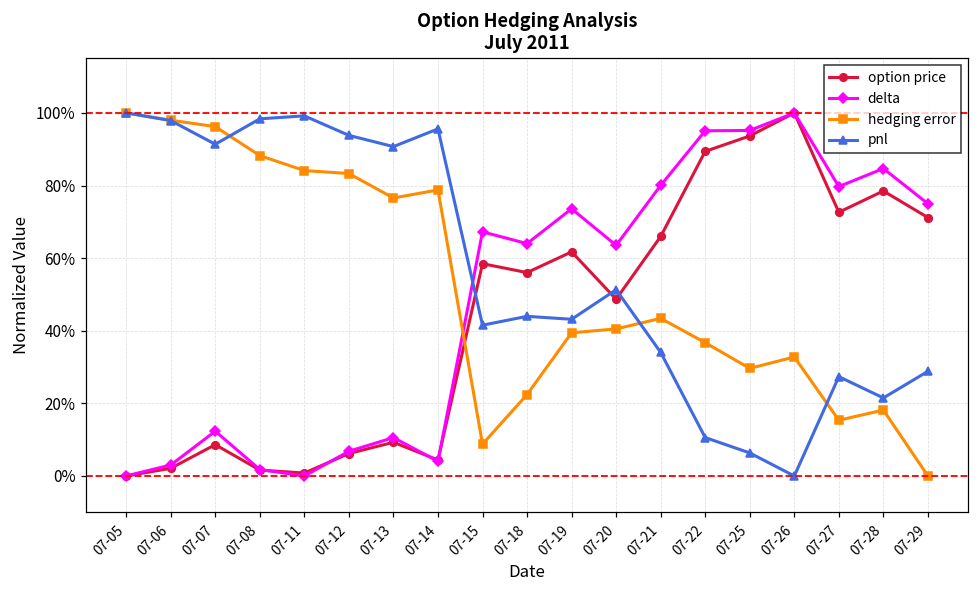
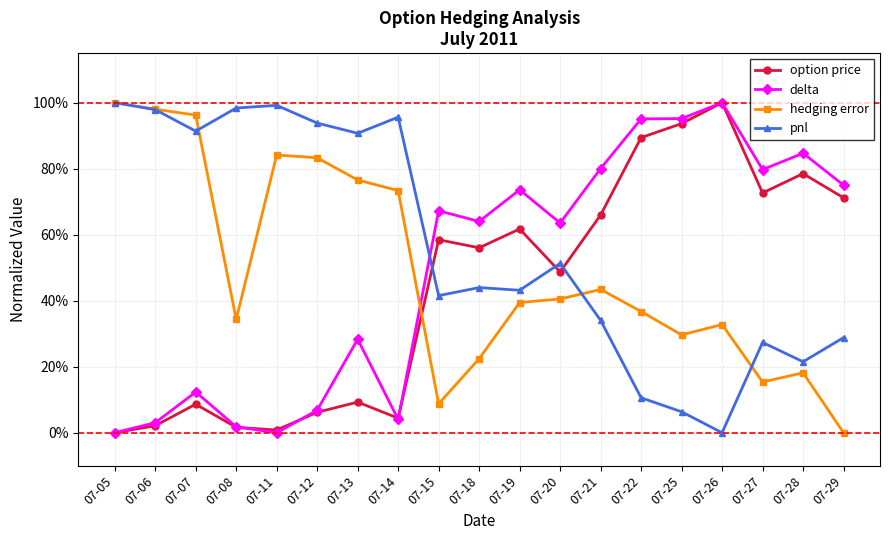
hedging error, 07-08: 88% -> 34%
delta, 07-13: 11% -> 28%
hedging error, 07-14: 79% -> 73%
